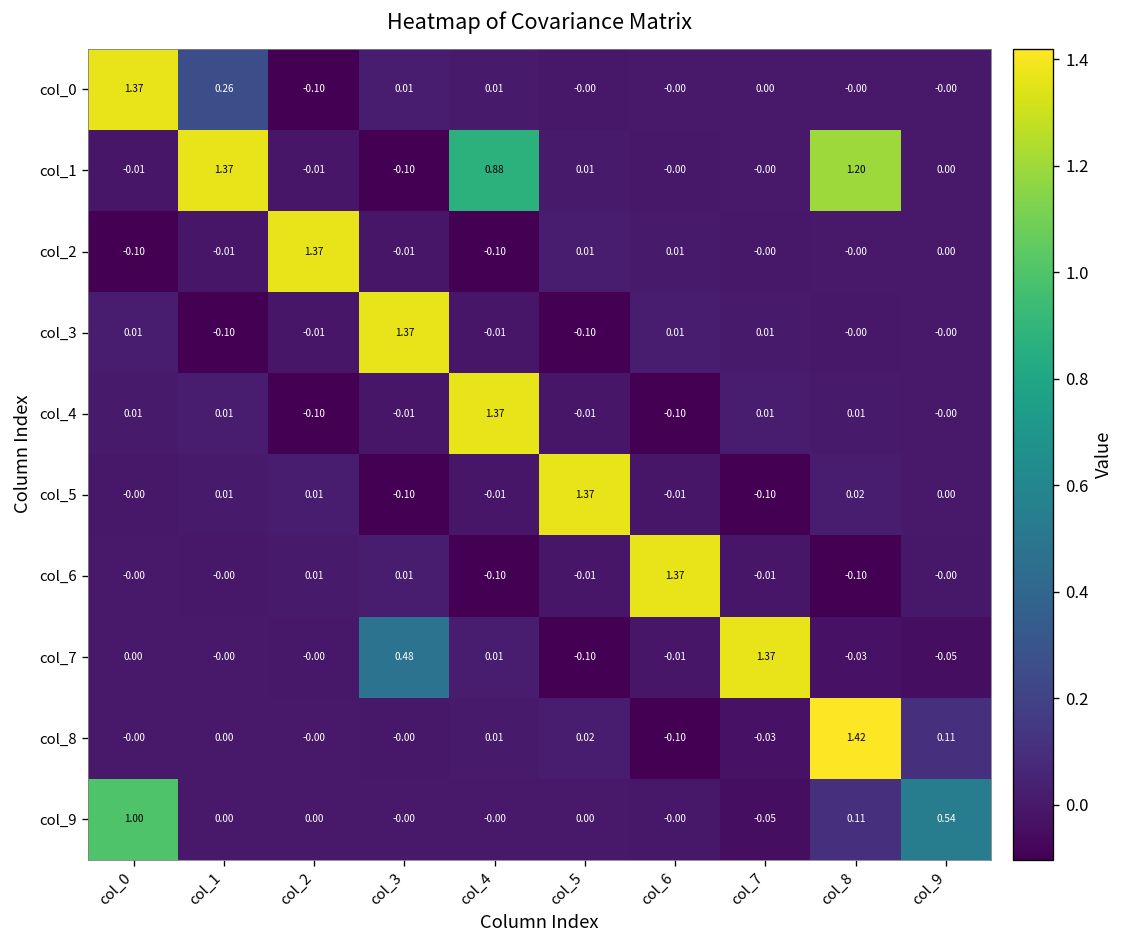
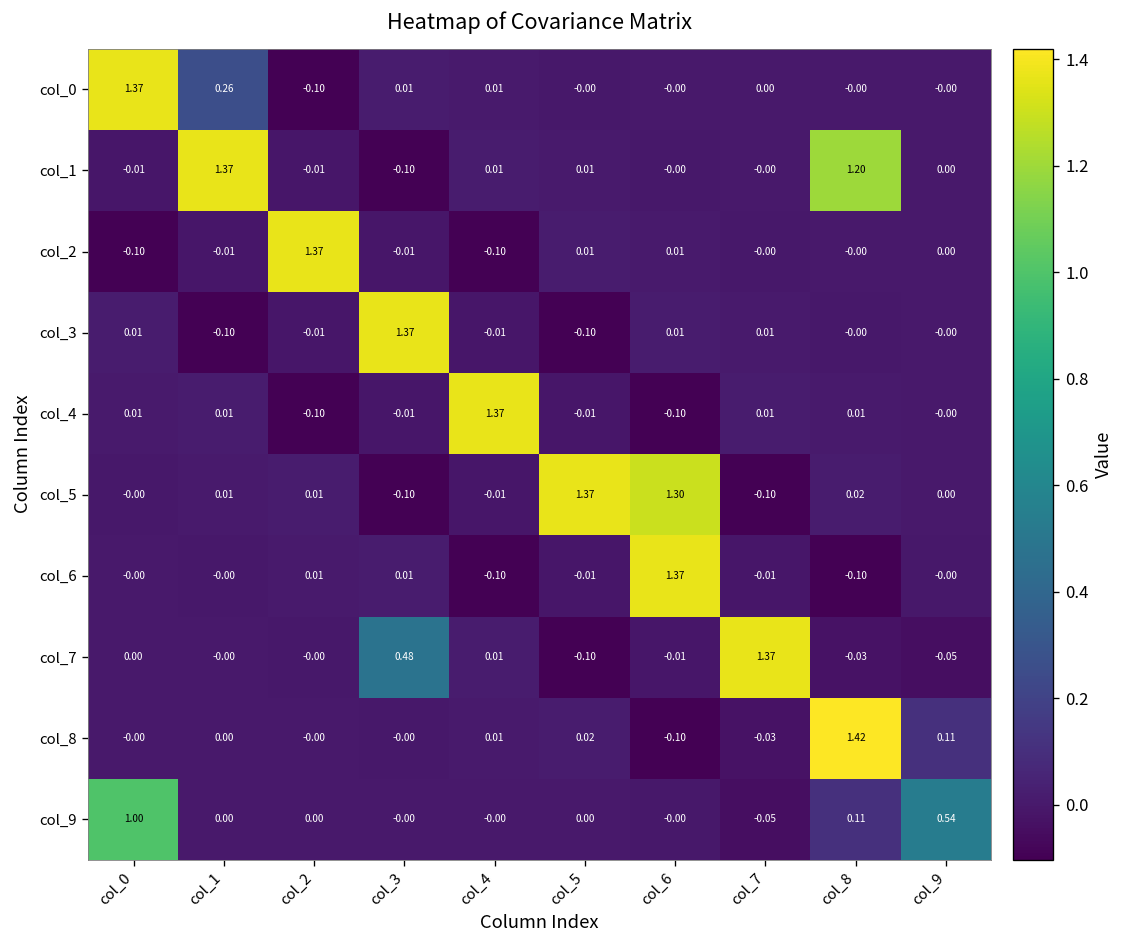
col_1, col_4: 0.88 -> 0.01
col_5, col_6: -0.01 -> 1.30
